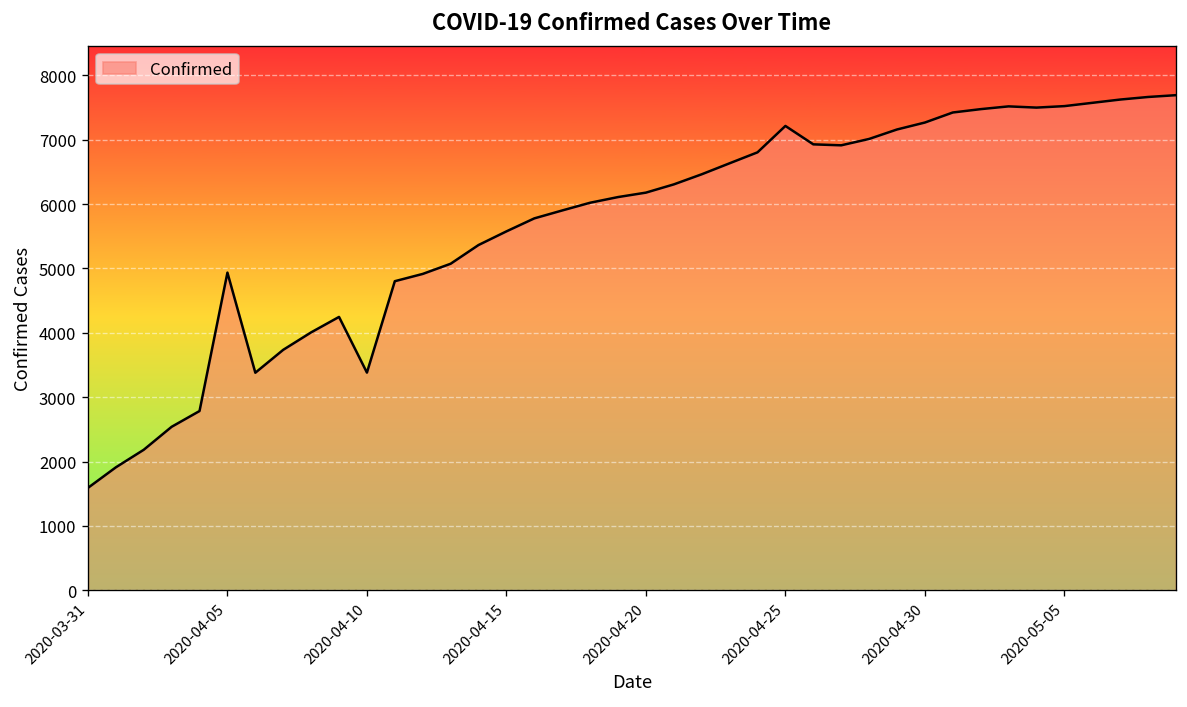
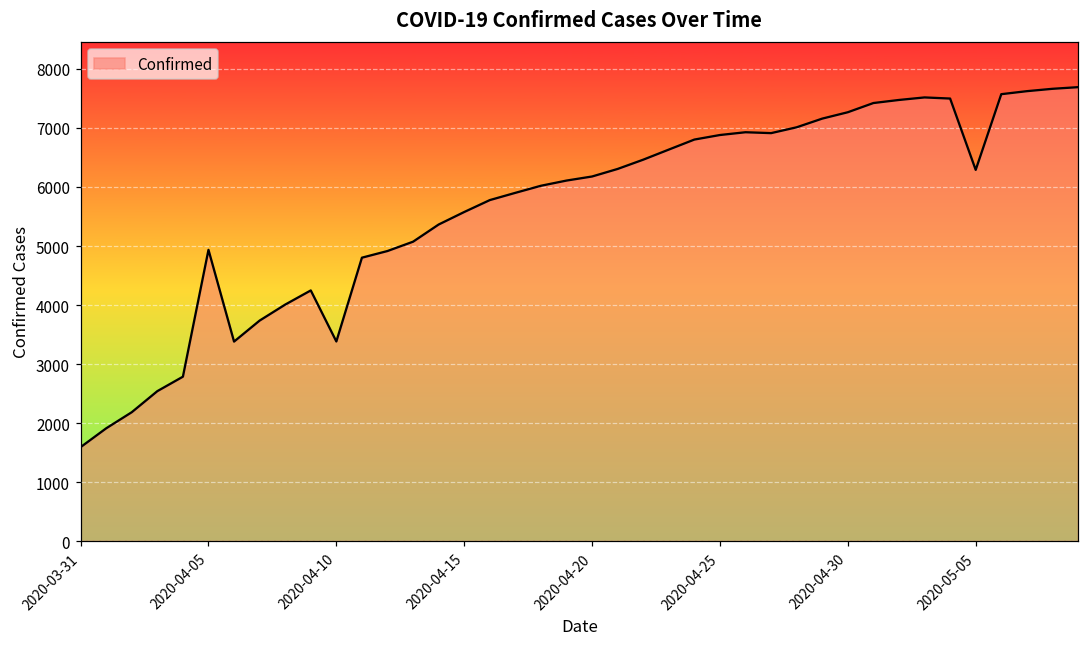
2020-04-25: 7200 -> 6900
2020-05-05: 7500 -> 6300
